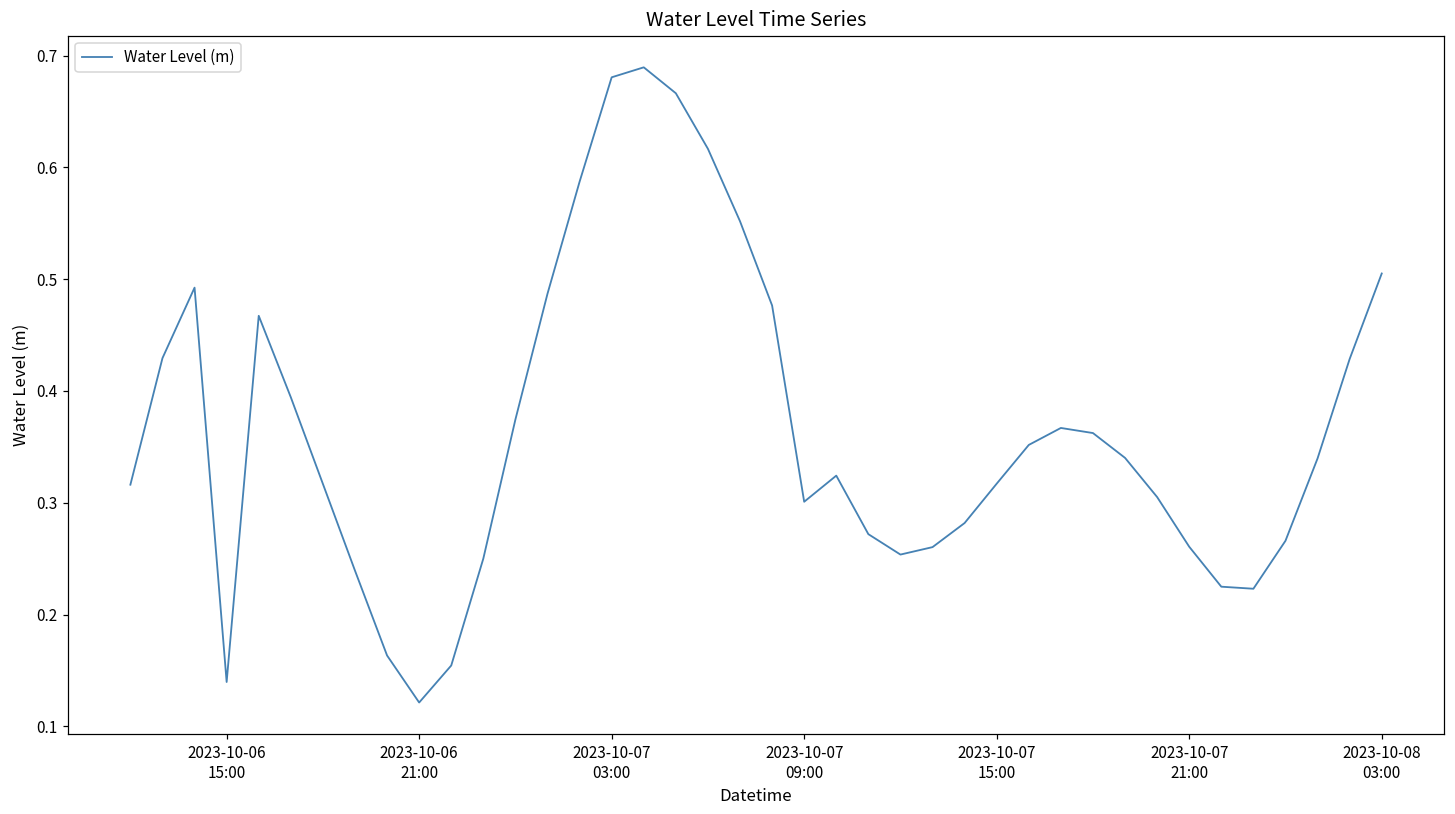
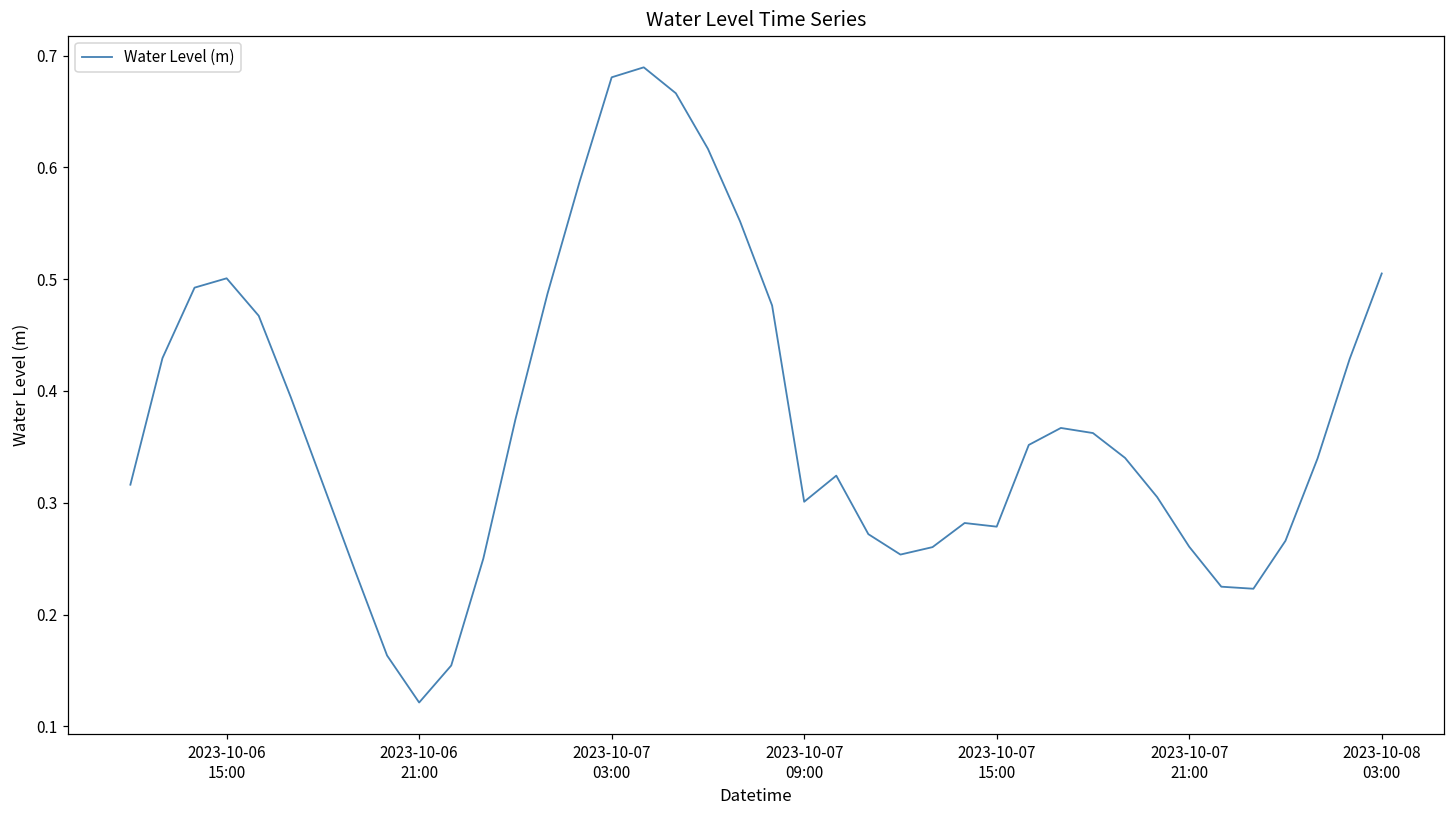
2023-10-06 15:00: 0.140 -> 0.501
2023-10-07 15:00: 0.317 -> 0.279
